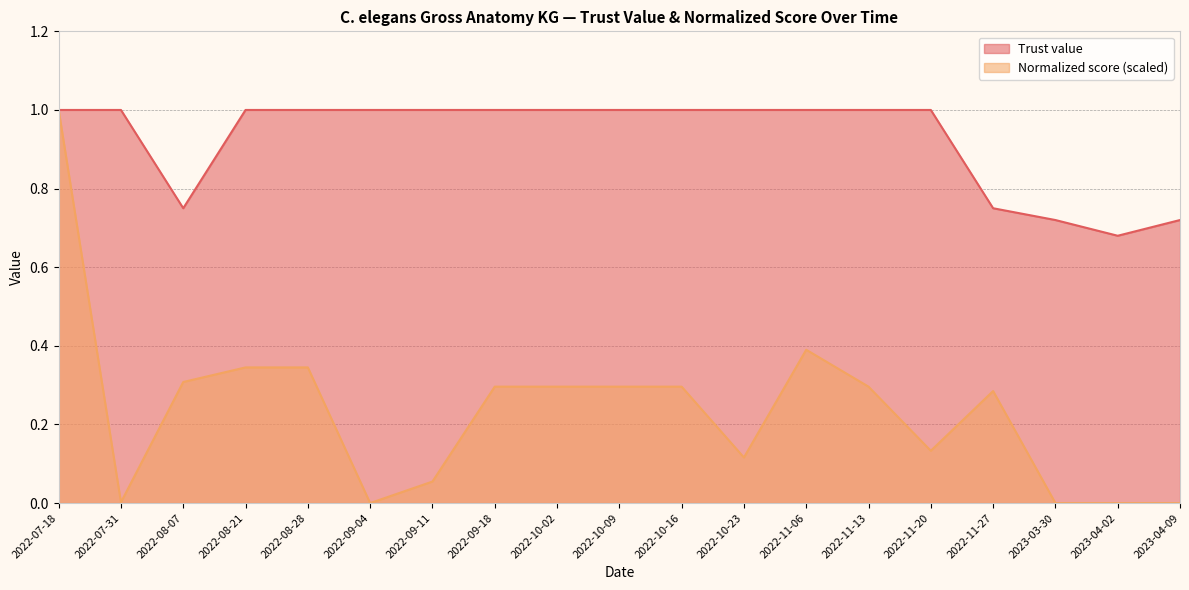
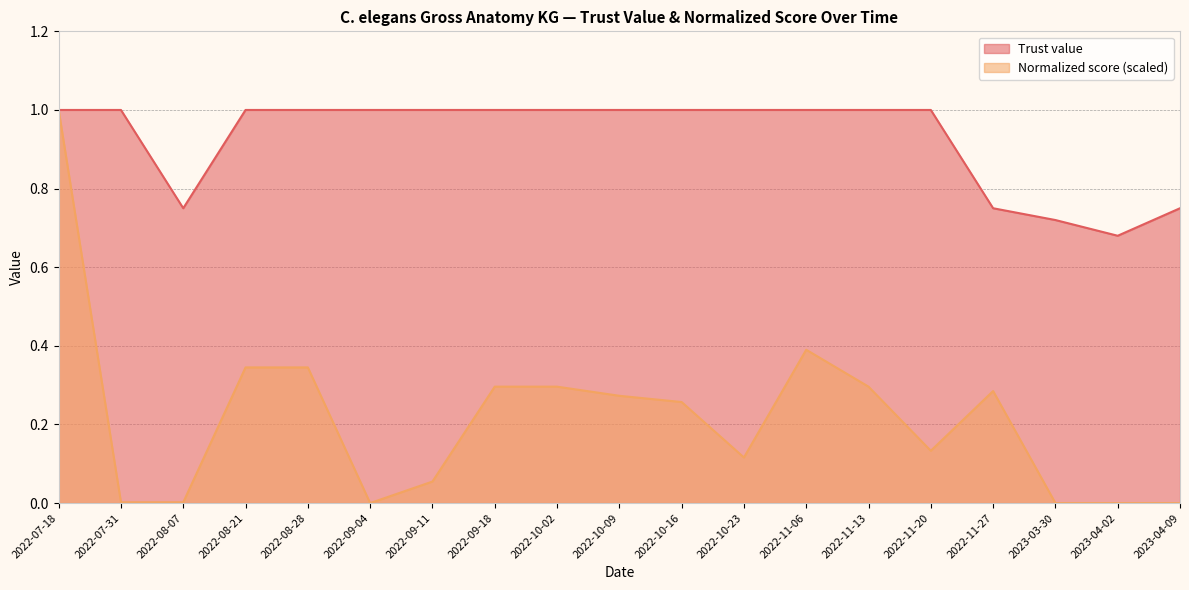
Normalized score (scaled), 2022-08-07: 0.31 -> 0.00
Normalized score (scaled), 2022-10-09: 0.30 -> 0.27
Normalized score (scaled), 2022-10-16: 0.30 -> 0.26
Trust value, 2023-04-09: 0.72 -> 0.75
